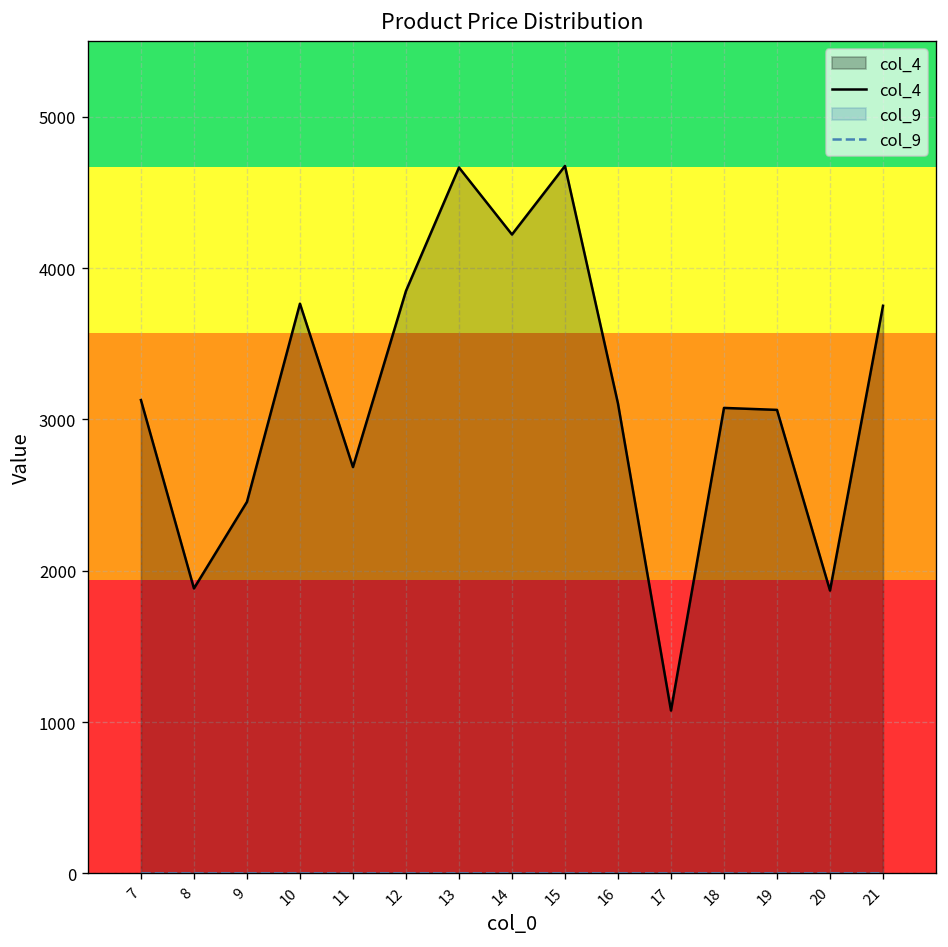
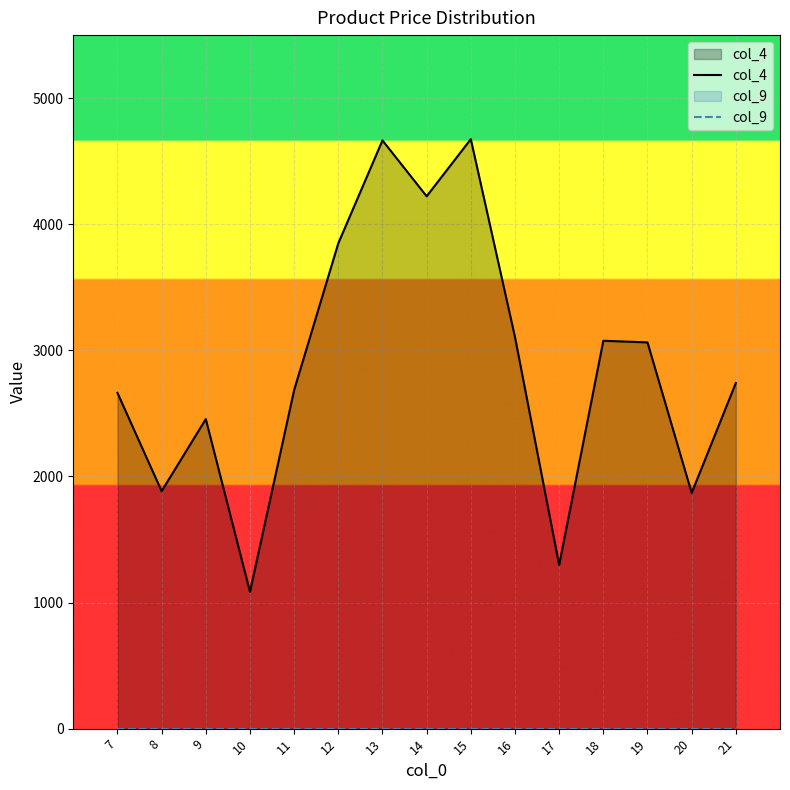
col_4, 7: 3130 -> 2660
col_4, 10: 3770 -> 1090
col_4, 17: 1080 -> 1300
col_4, 21: 3750 -> 2740
